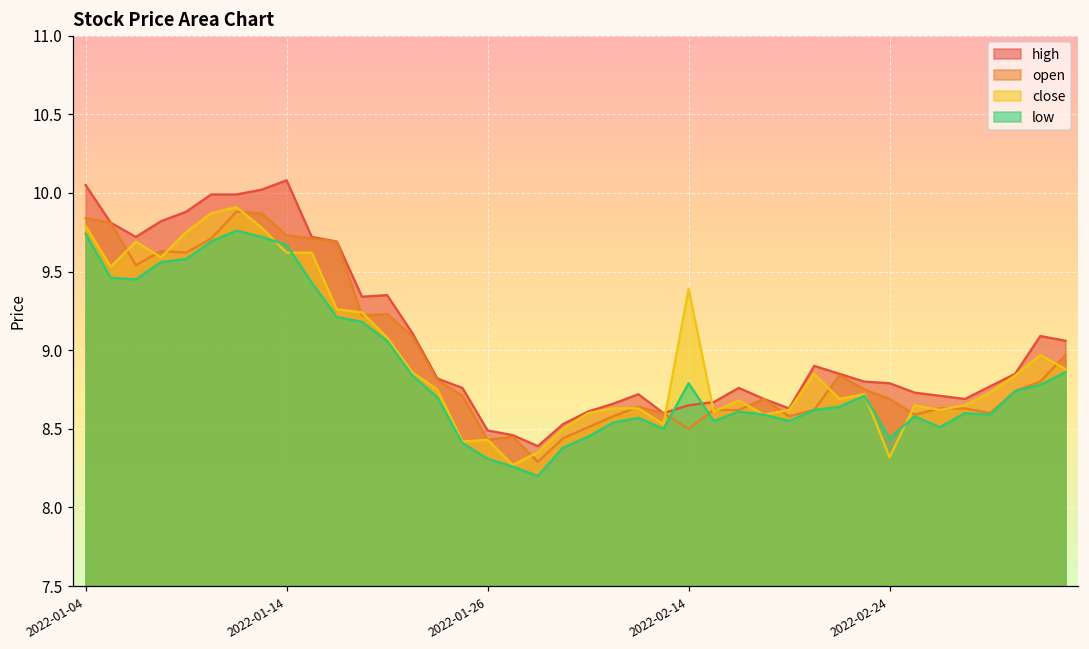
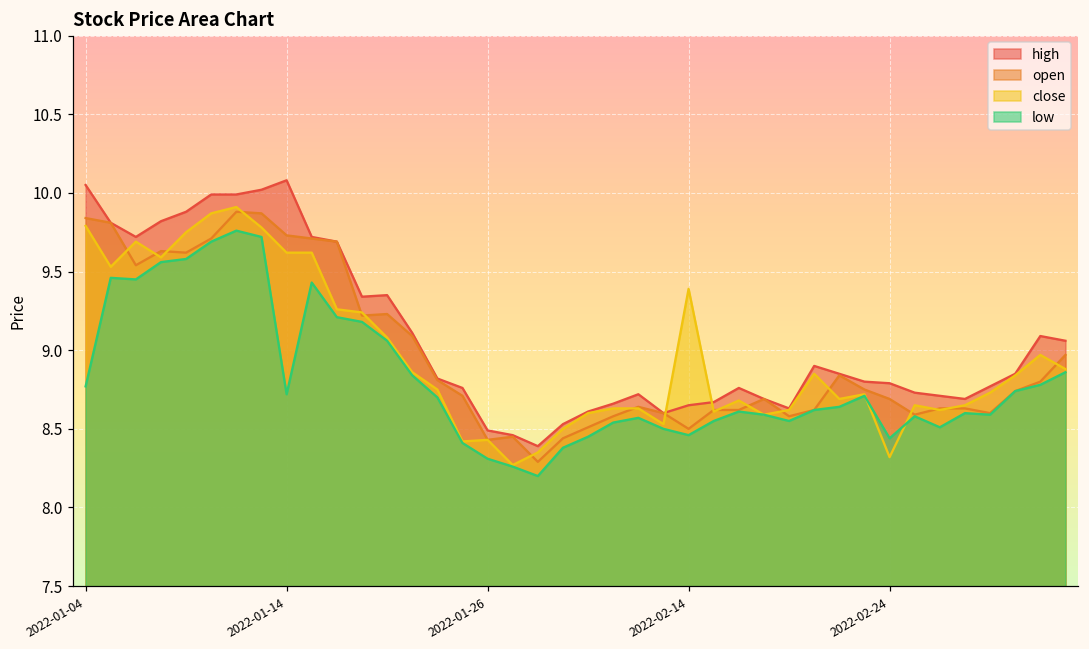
low, 2022-01-04: 9.74 -> 8.77
low, 2022-01-14: 9.67 -> 8.72
low, 2022-02-14: 8.79 -> 8.46
